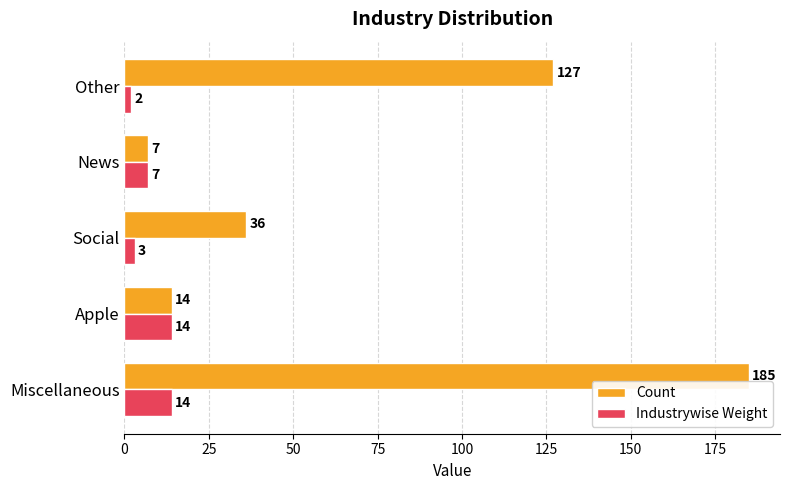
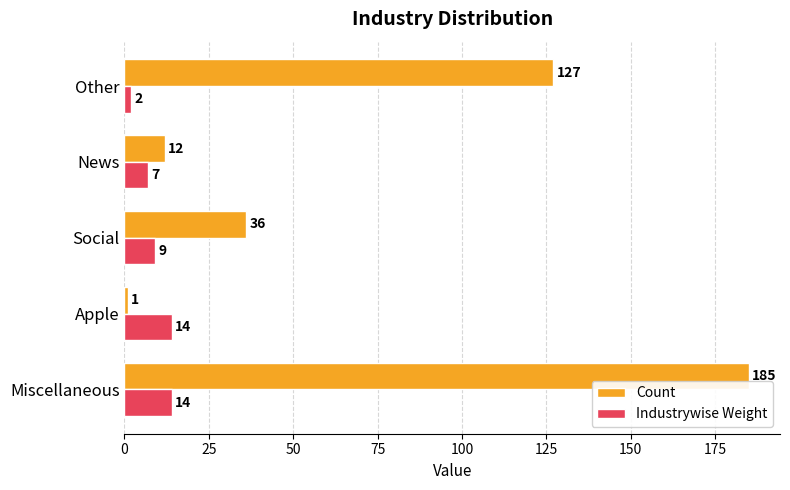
Count, News: 7 -> 12
Industrywise Weight, Social: 3 -> 9
Count, Apple: 14 -> 1
